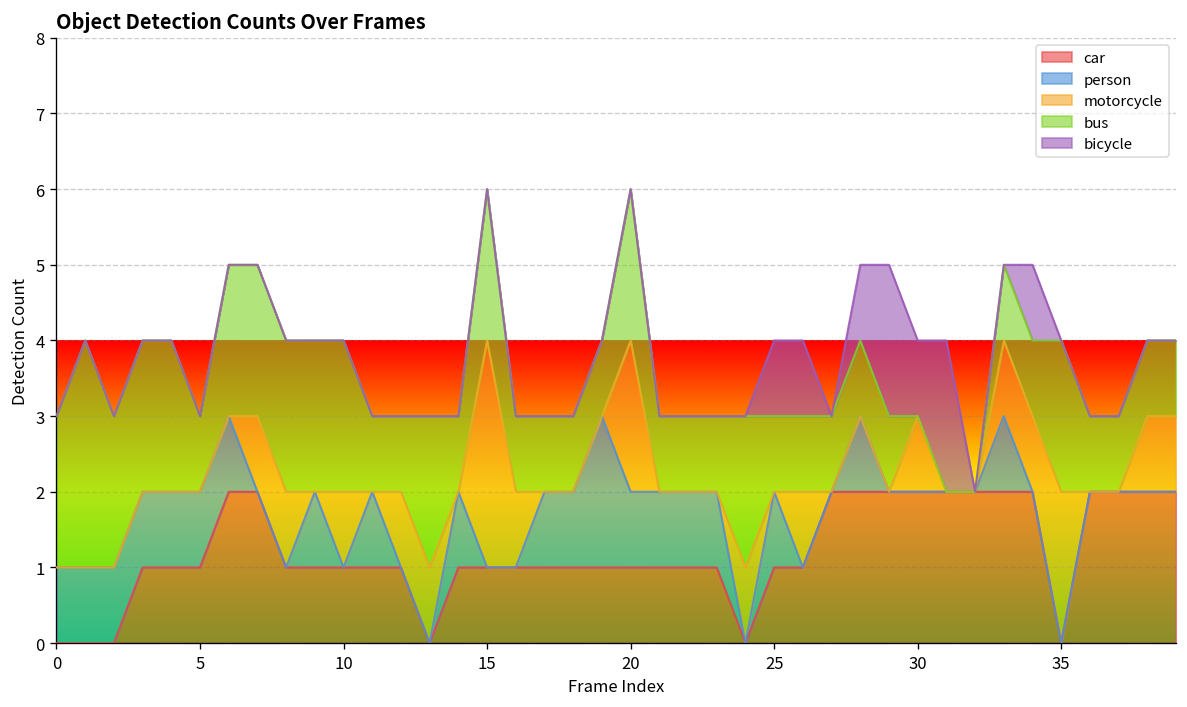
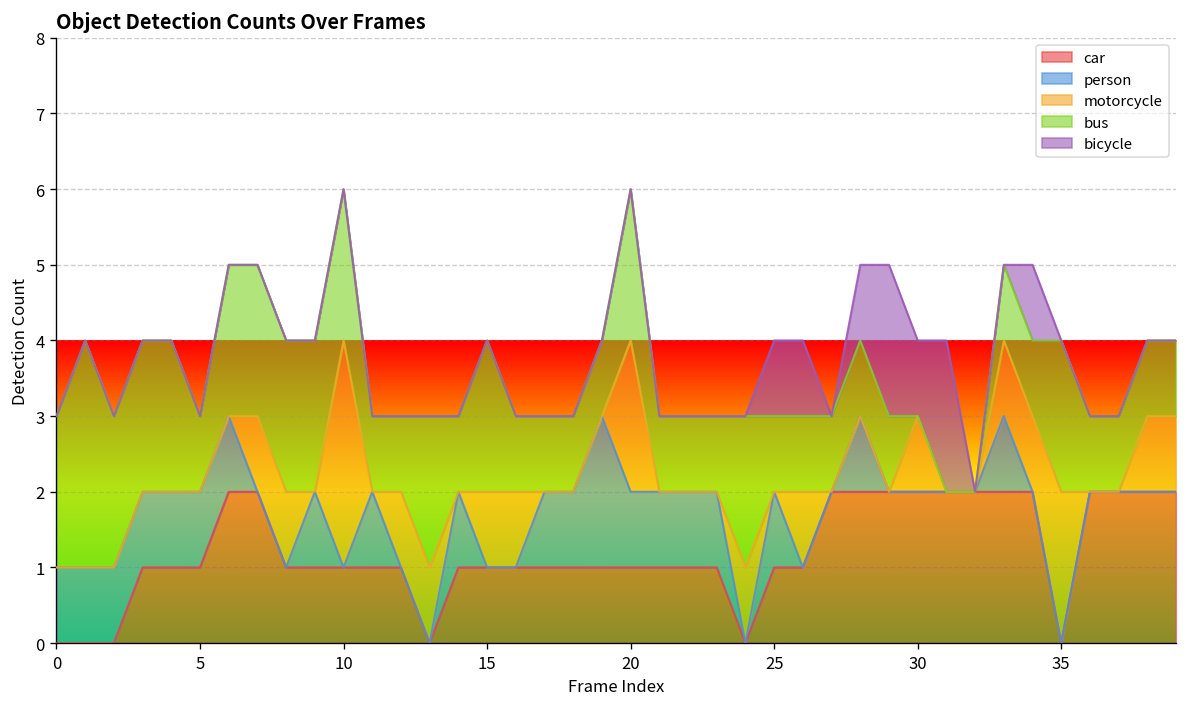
motorcycle, 10: 1 -> 3
motorcycle, 15: 3 -> 1
